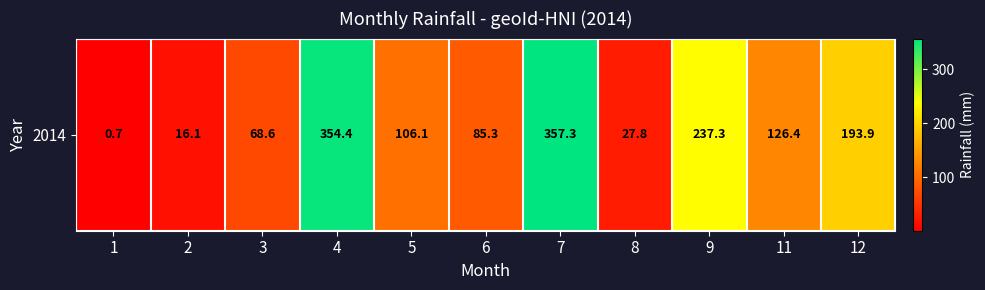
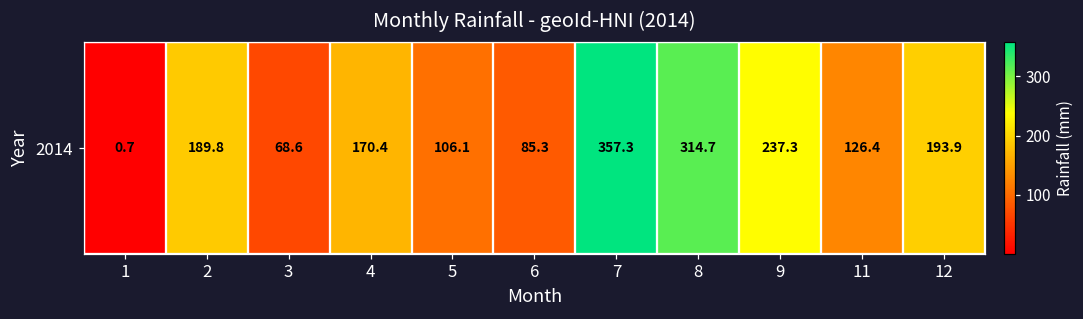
2014, 2: 16.1 -> 189.8
2014, 4: 354.4 -> 170.4
2014, 8: 27.8 -> 314.7
